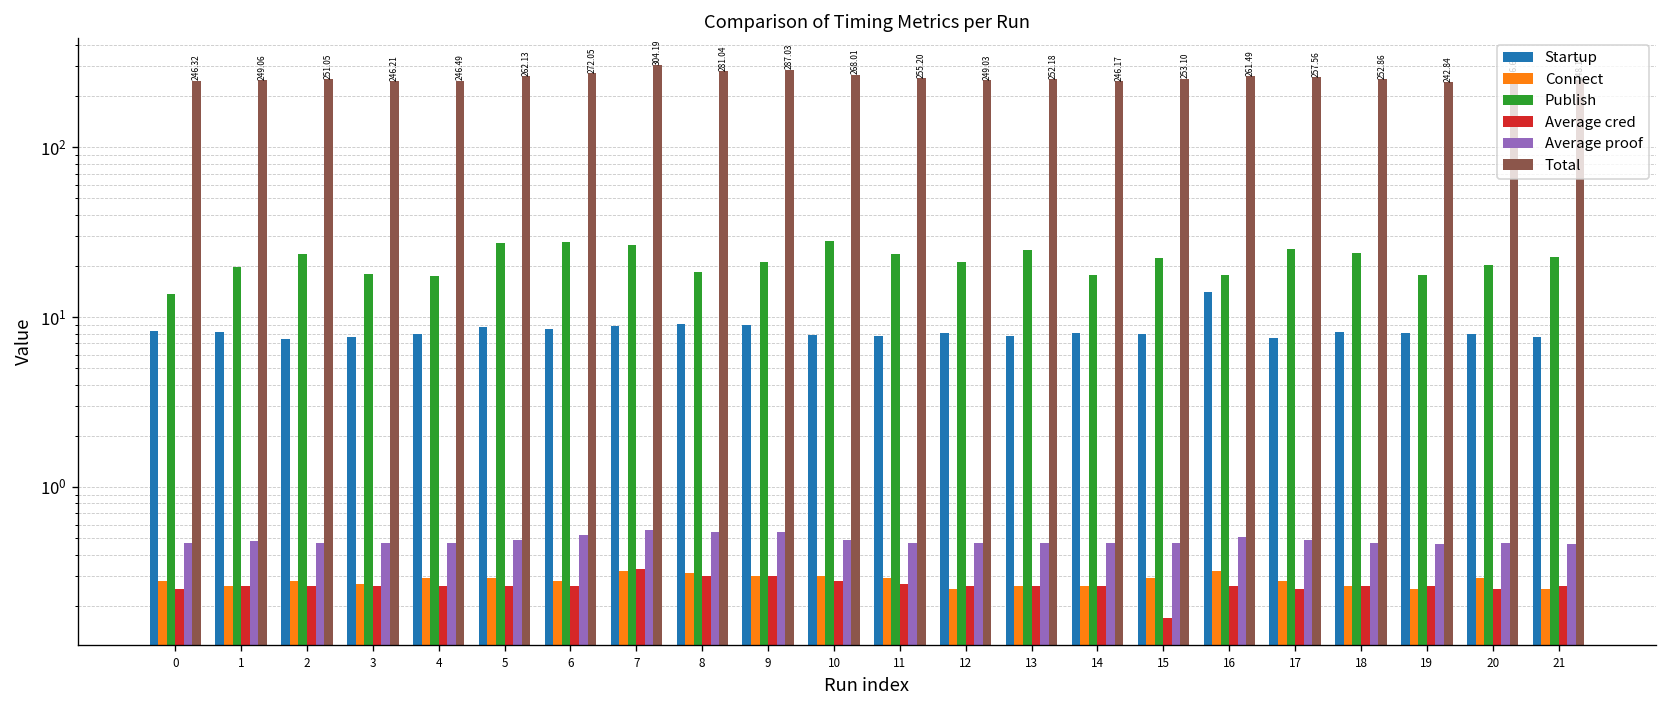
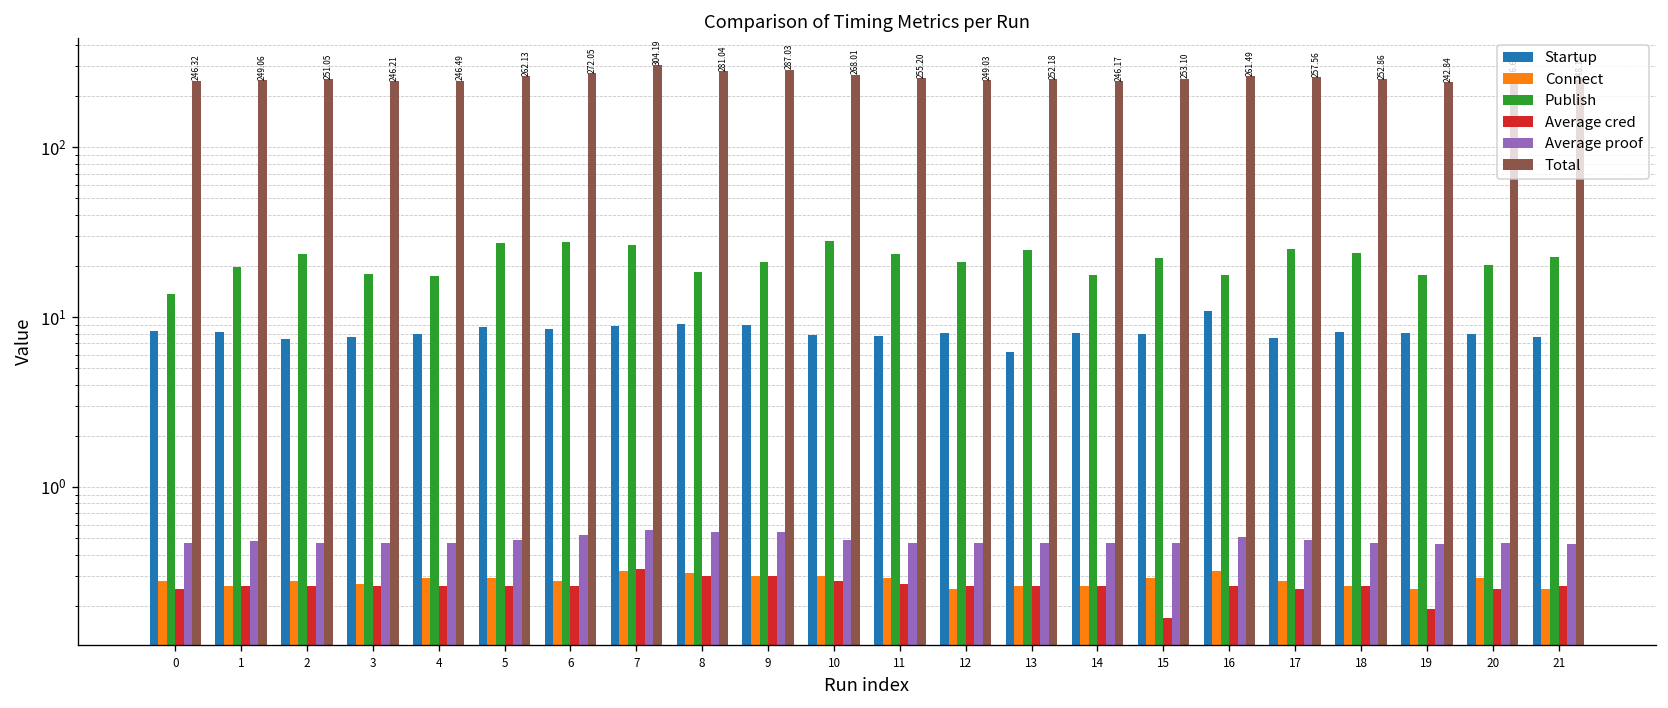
Startup, 13: 8 -> 6
Startup, 16: 14 -> 11
Average cred, 19: 0.26 -> 0.19
